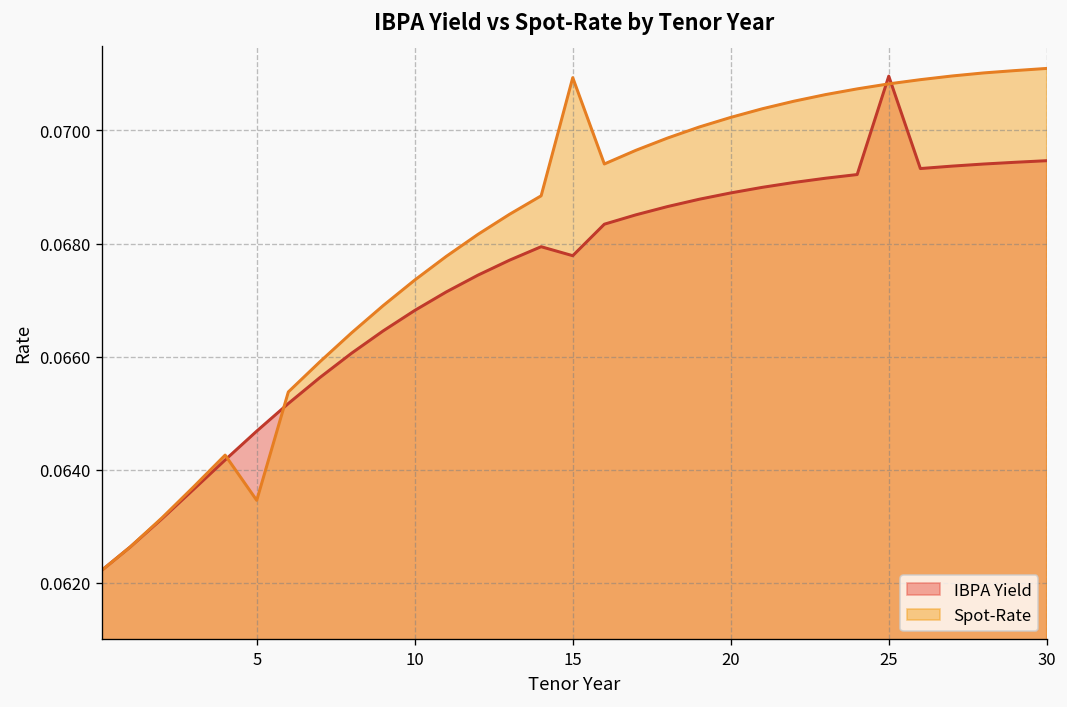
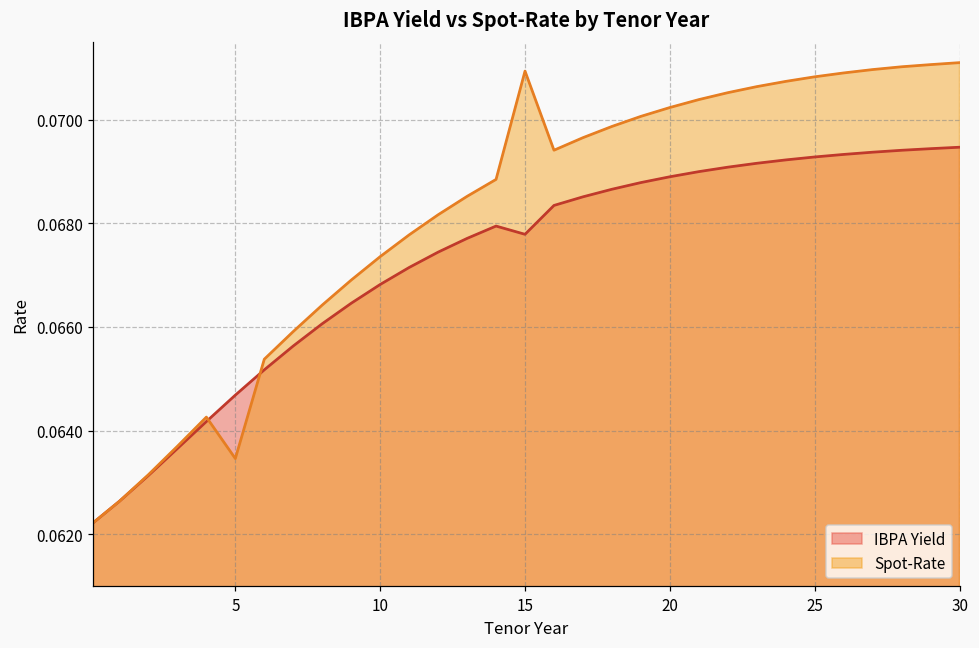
IBPA Yield, 25: 0.0710 -> 0.0693
